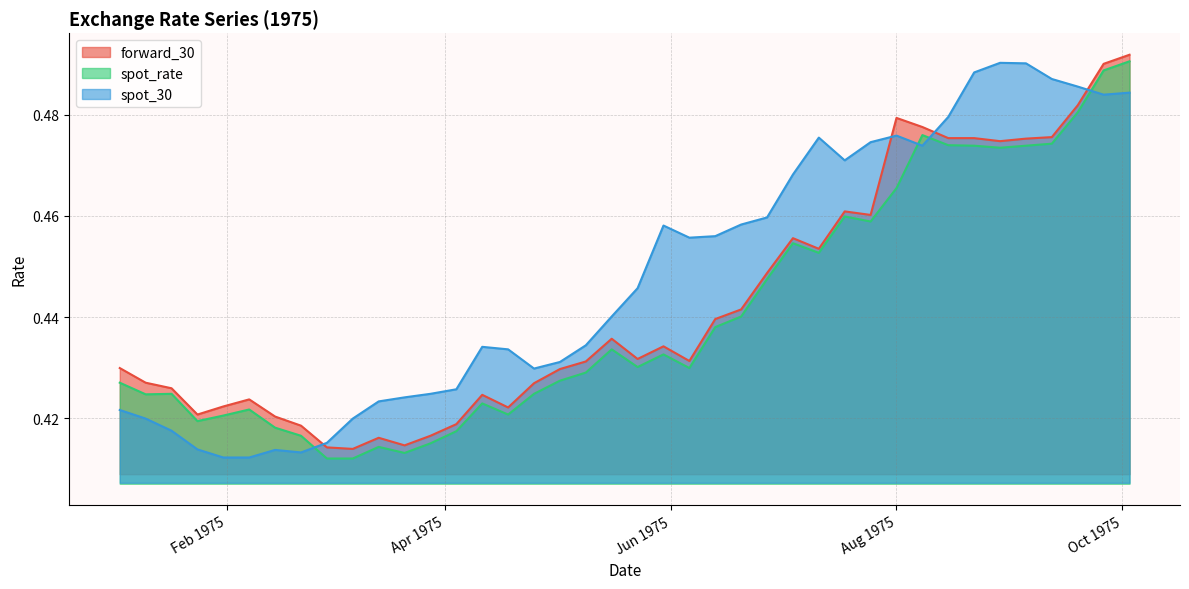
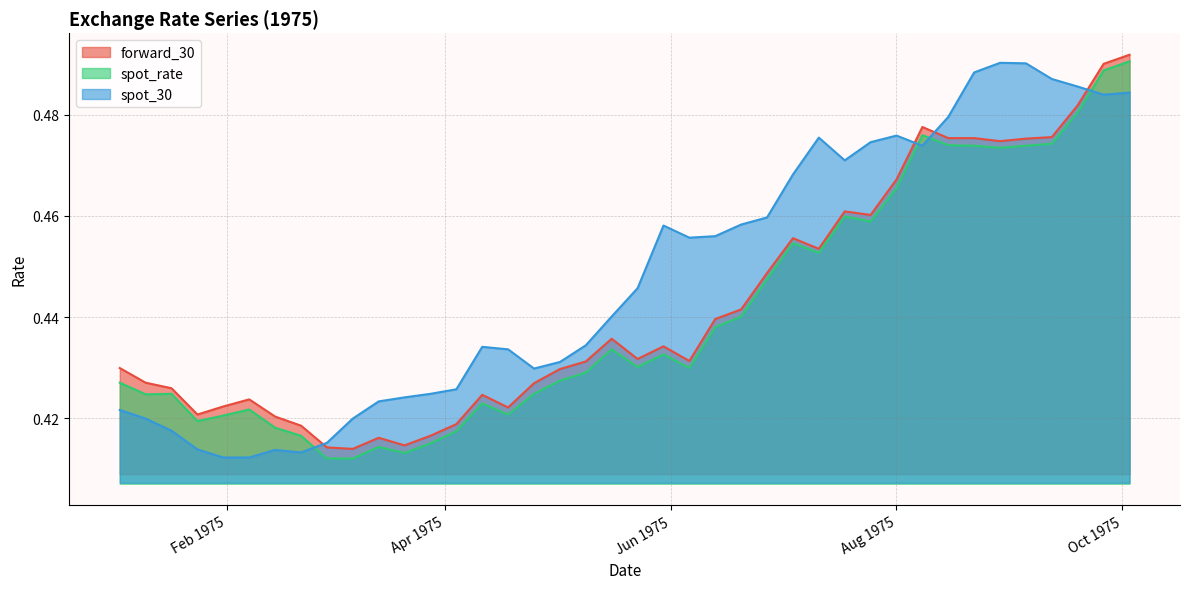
forward_30, Aug 1975: 0.479 -> 0.467
